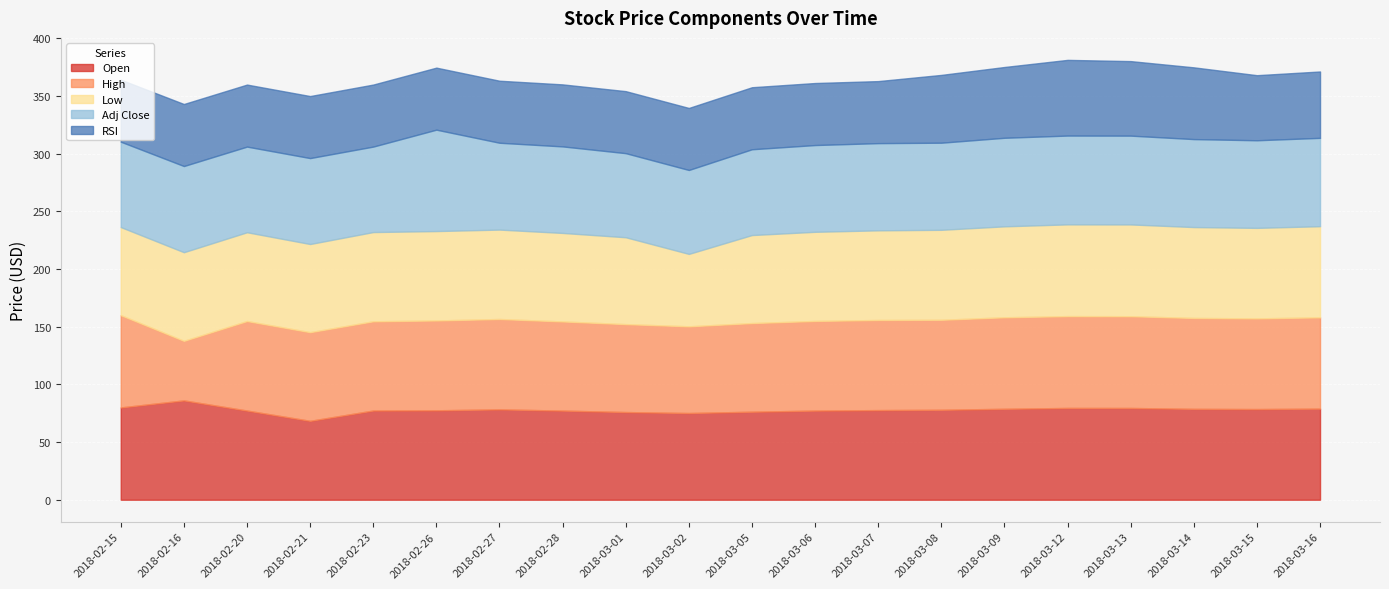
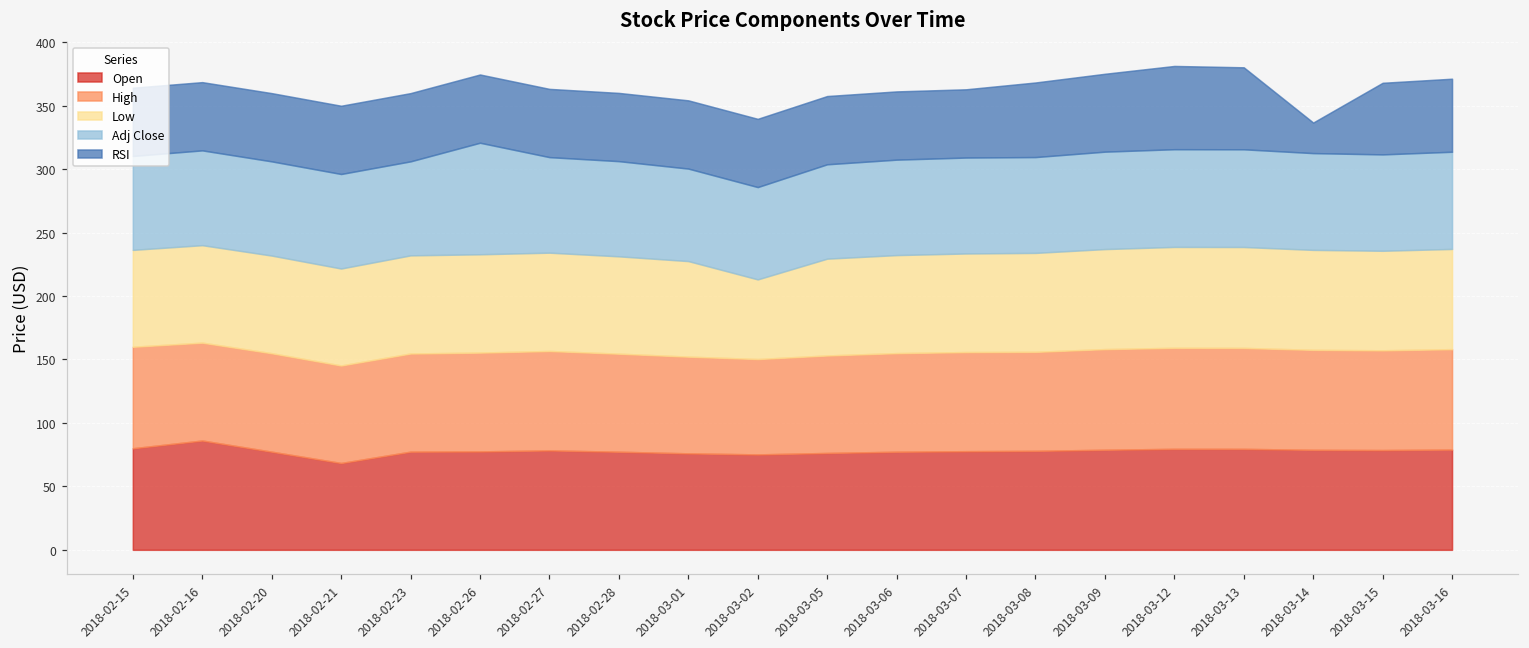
High, 2018-02-16: 52 -> 77
RSI, 2018-03-14: 62 -> 24
